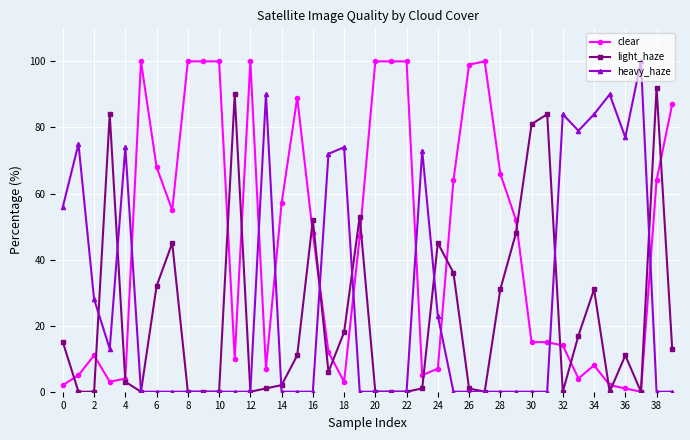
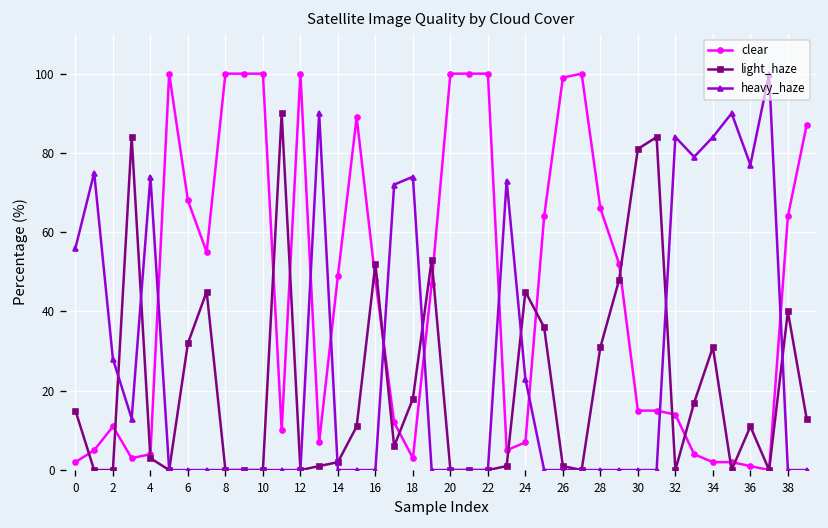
clear, 14: 57 -> 49
clear, 34: 8 -> 2
light_haze, 38: 92 -> 40
